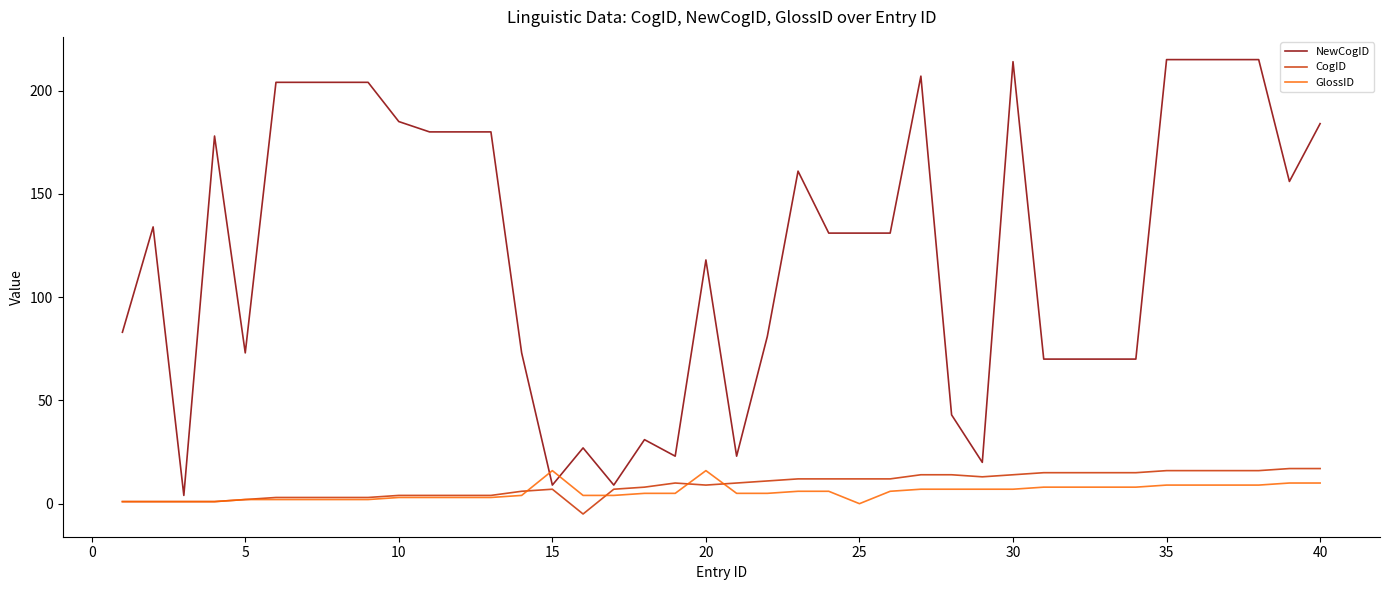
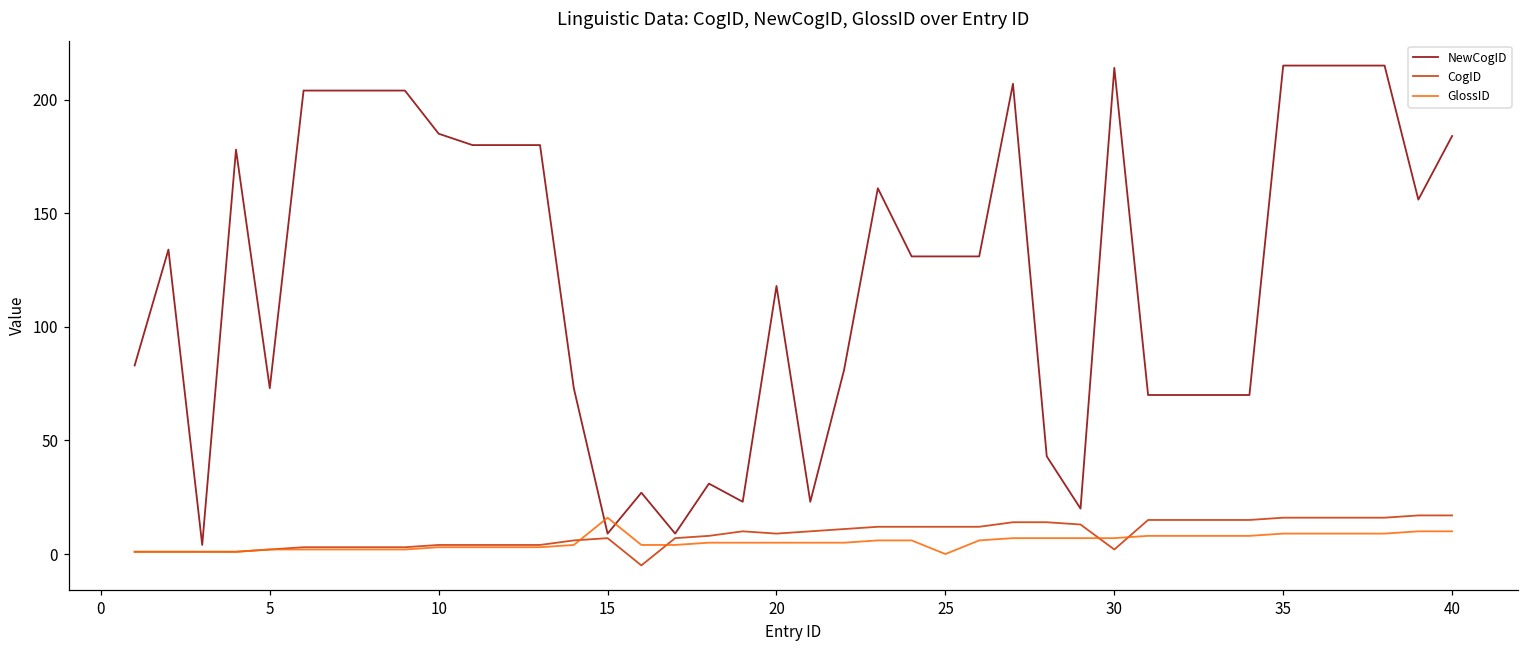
GlossID, 20: 16 -> 5
CogID, 30: 14 -> 2
